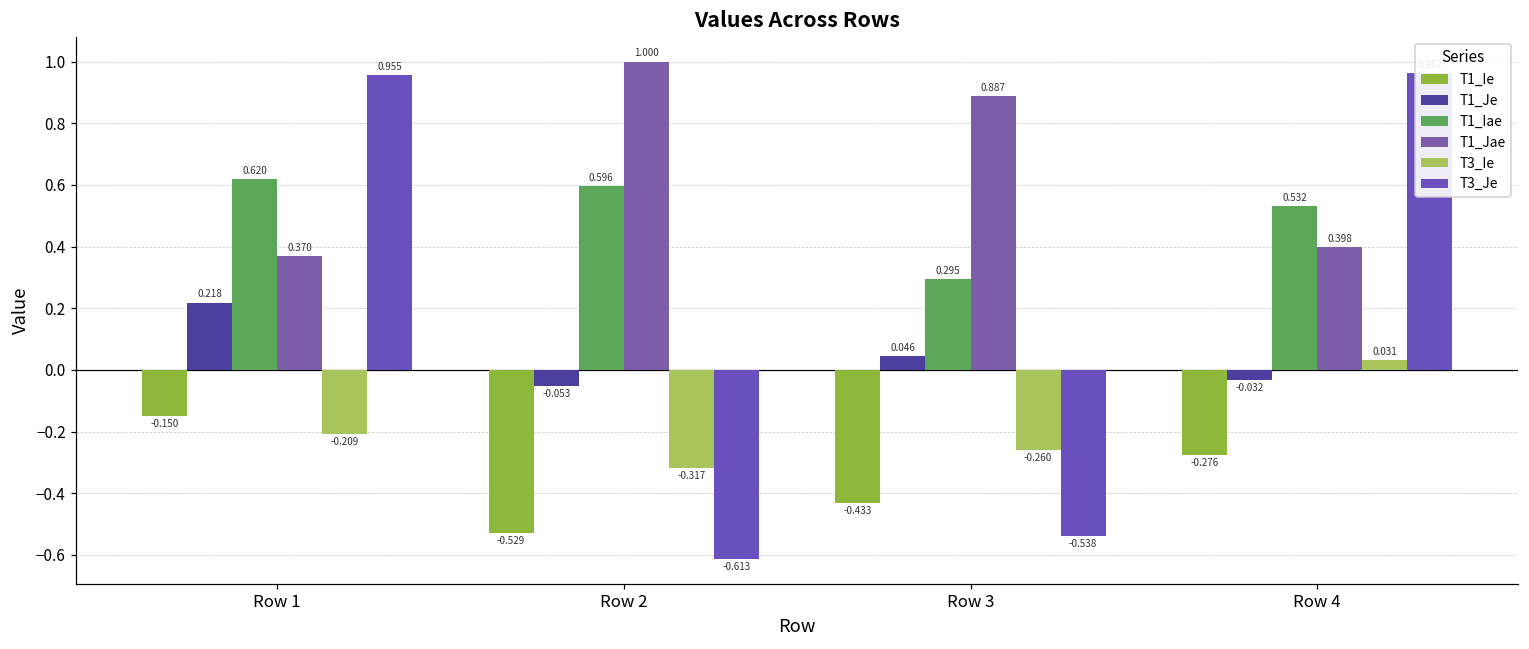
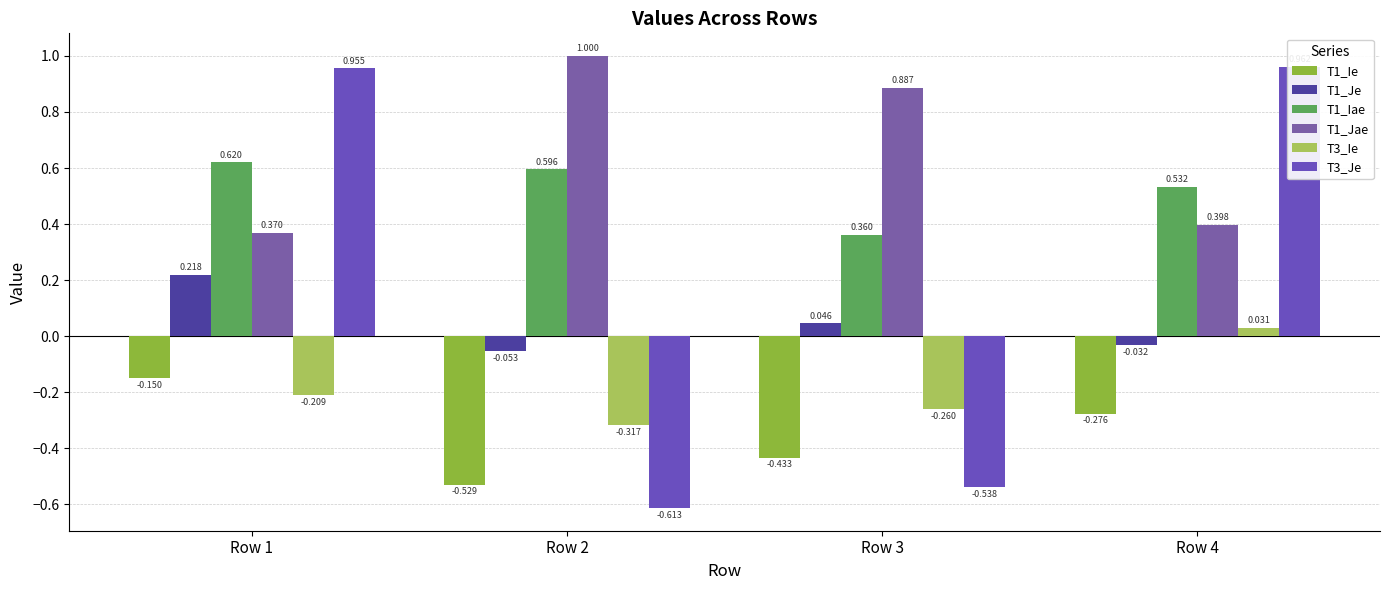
T1_Iae, Row 3: 0.295 -> 0.360
